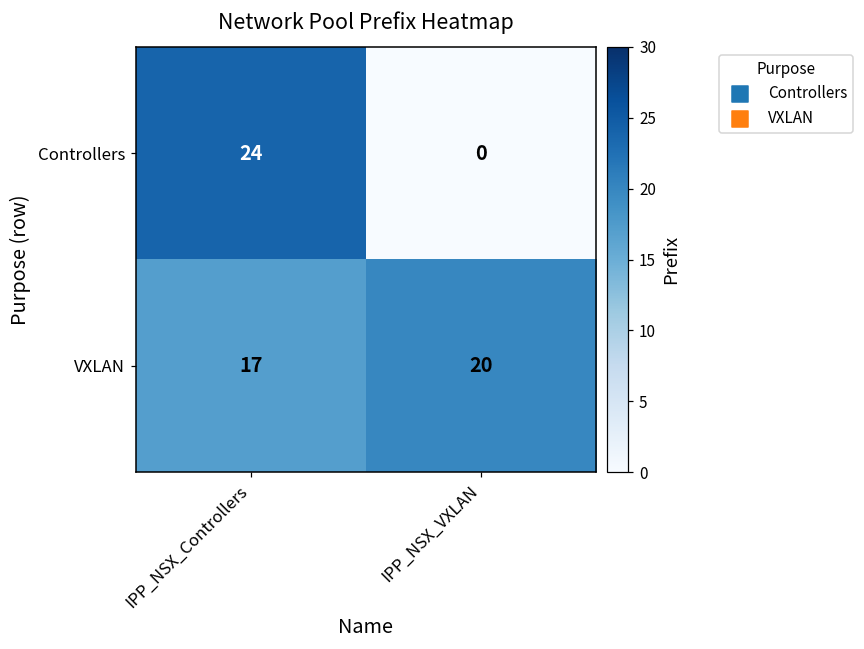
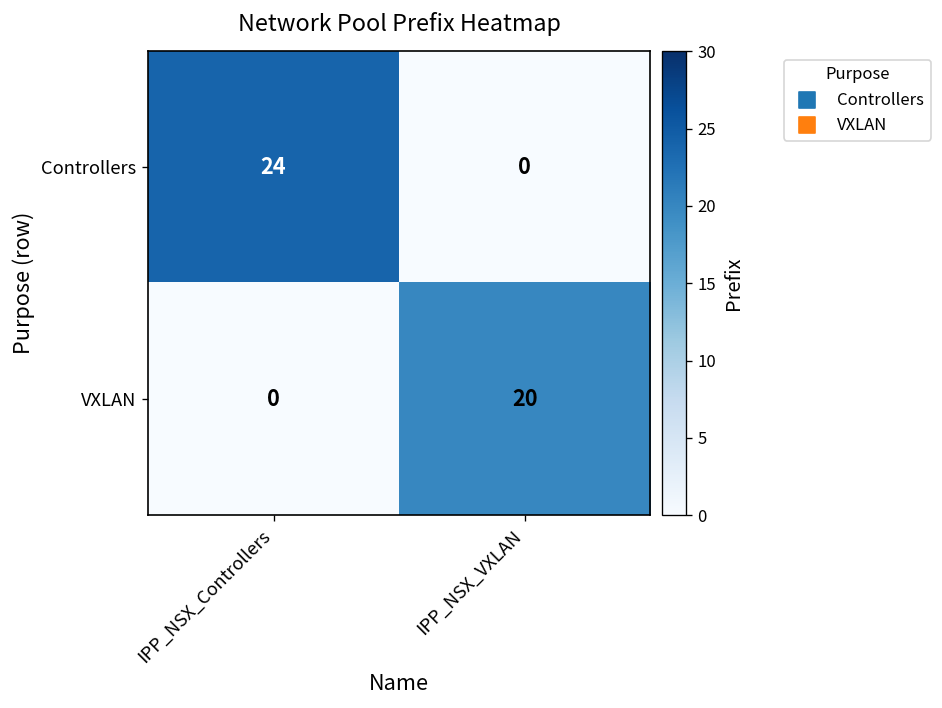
VXLAN, IPP_NSX_Controllers: 17 -> 0
